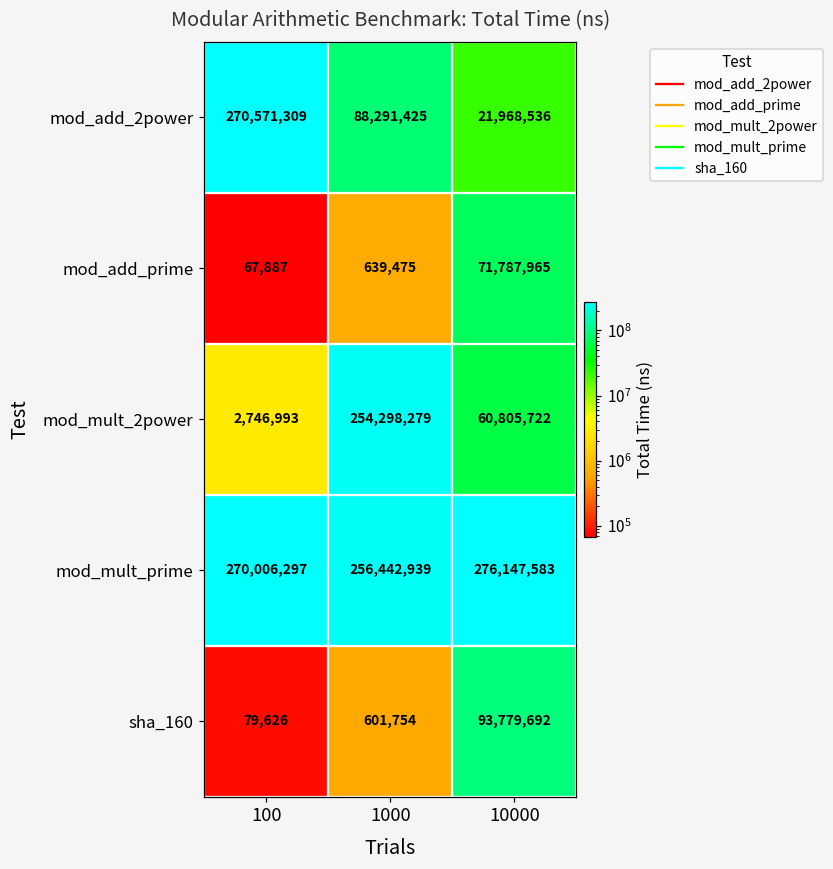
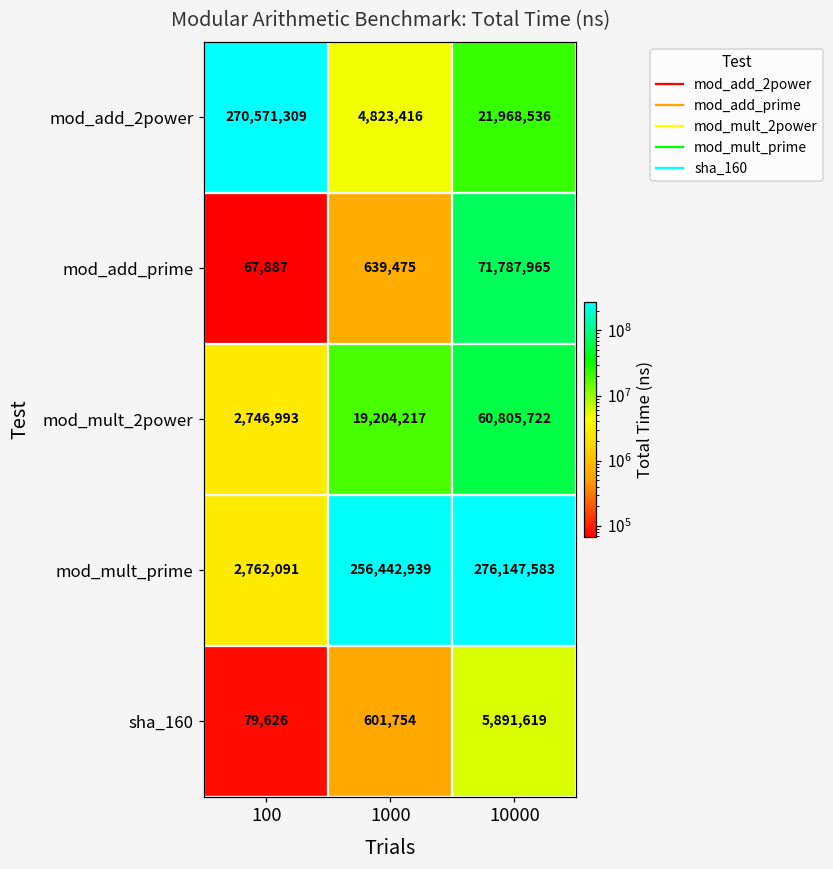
mod_add_2power, 1000: 88,291,425 -> 4,823,416
mod_mult_2power, 1000: 254,298,279 -> 19,204,217
mod_mult_prime, 100: 270,006,297 -> 2,762,091
sha_160, 10000: 93,779,692 -> 5,891,619
